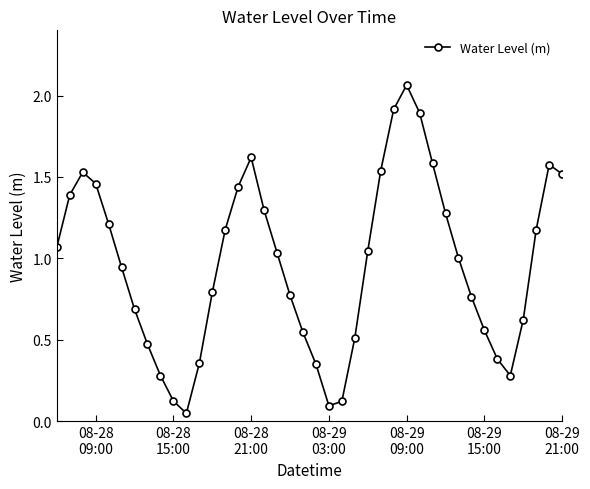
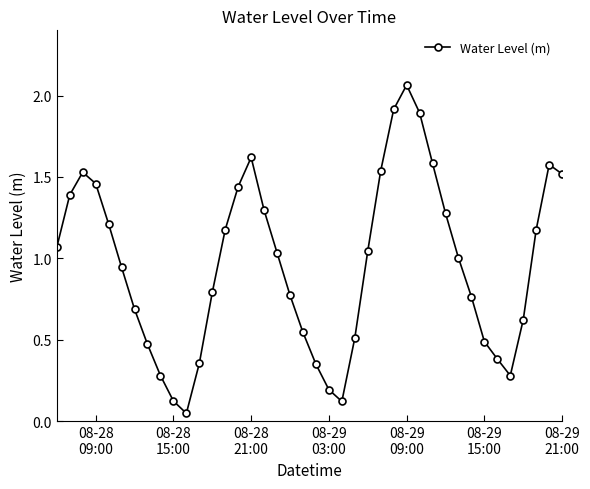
08-29 03:00: 0.10 -> 0.19
08-29 15:00: 0.56 -> 0.49
